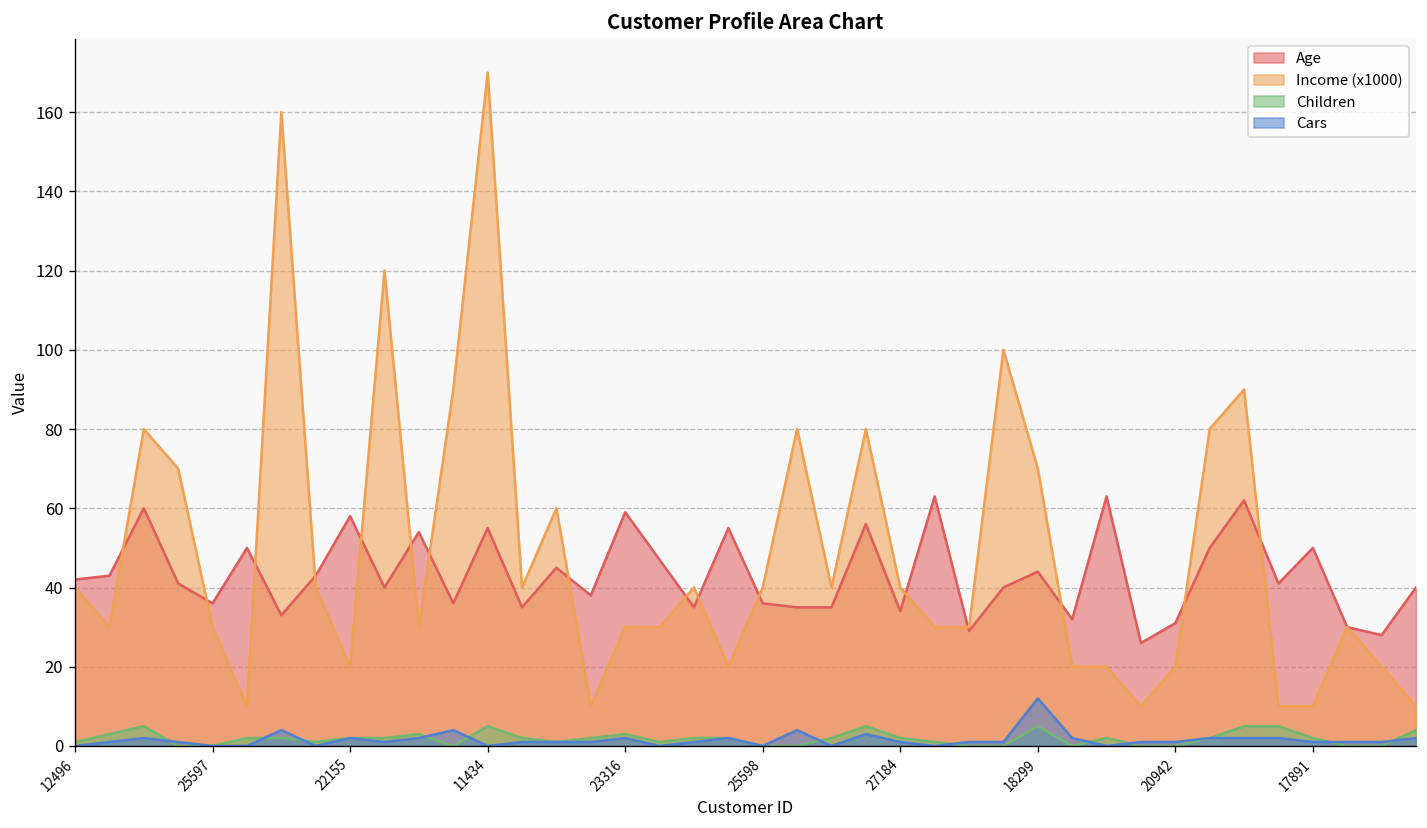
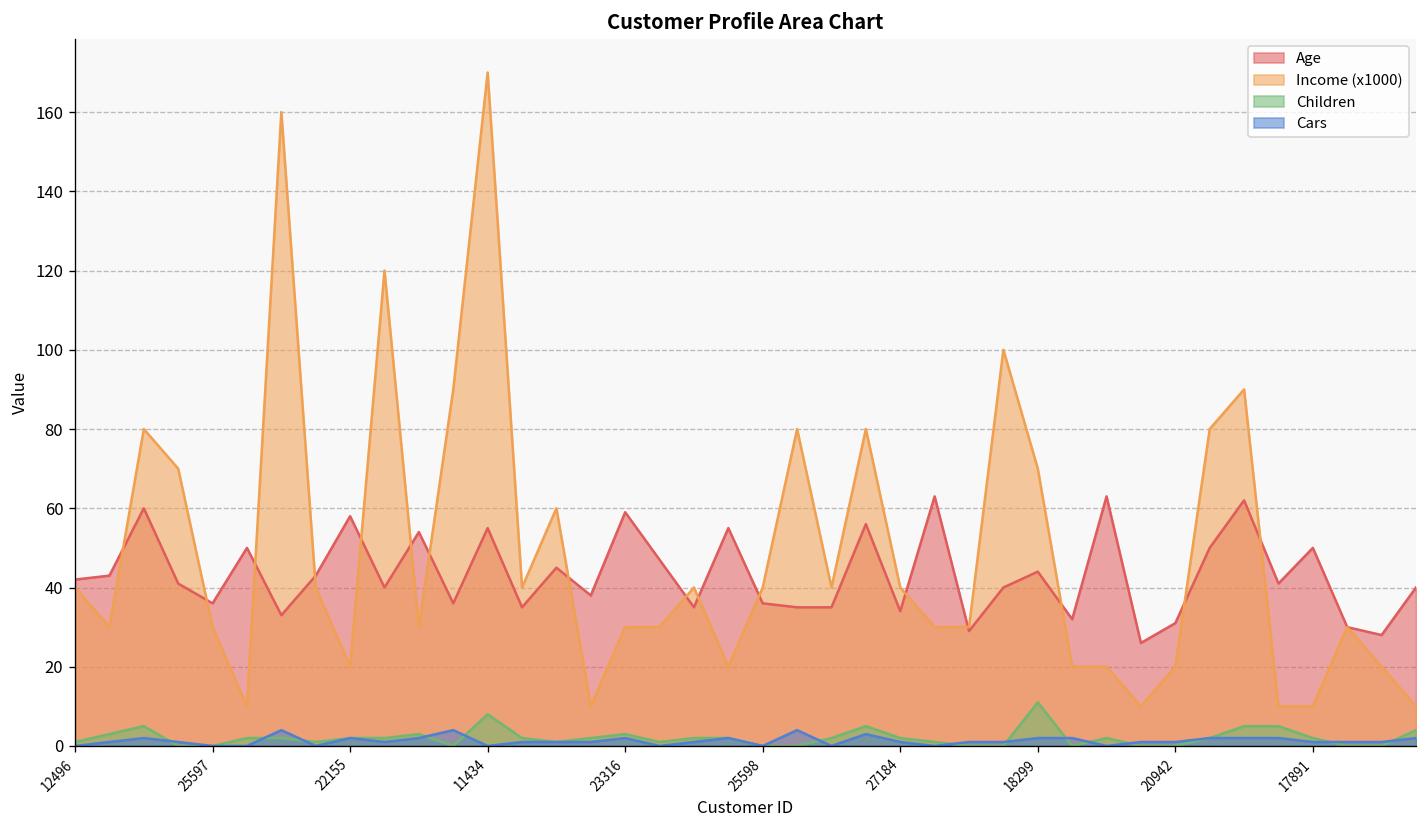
Children, 11434: 5 -> 8
Children, 18299: 5 -> 11
Cars, 18299: 12 -> 2
